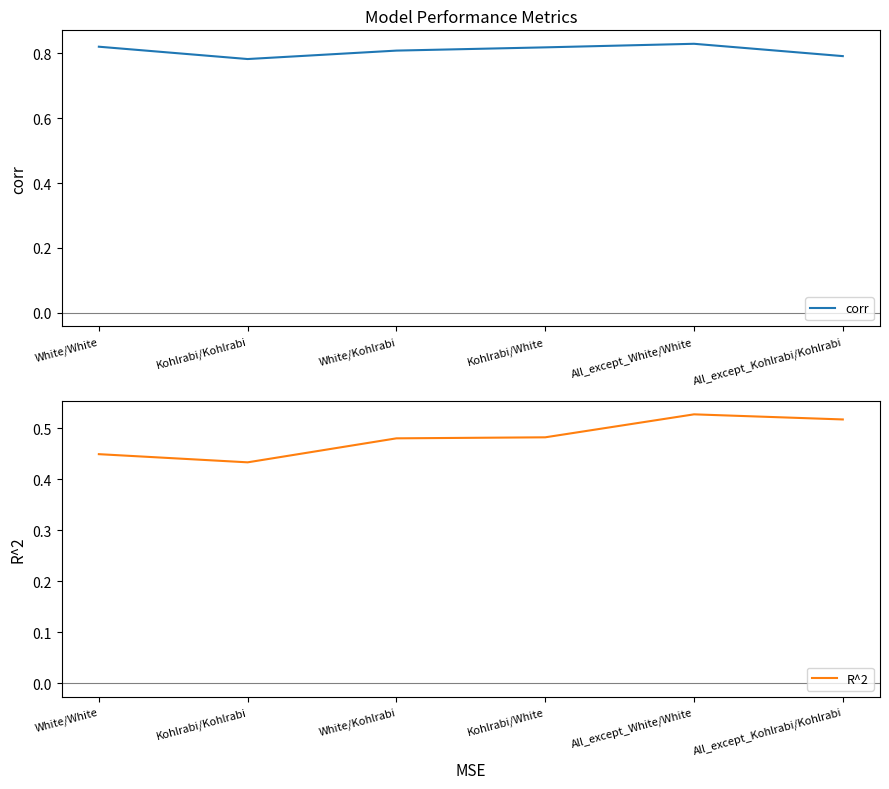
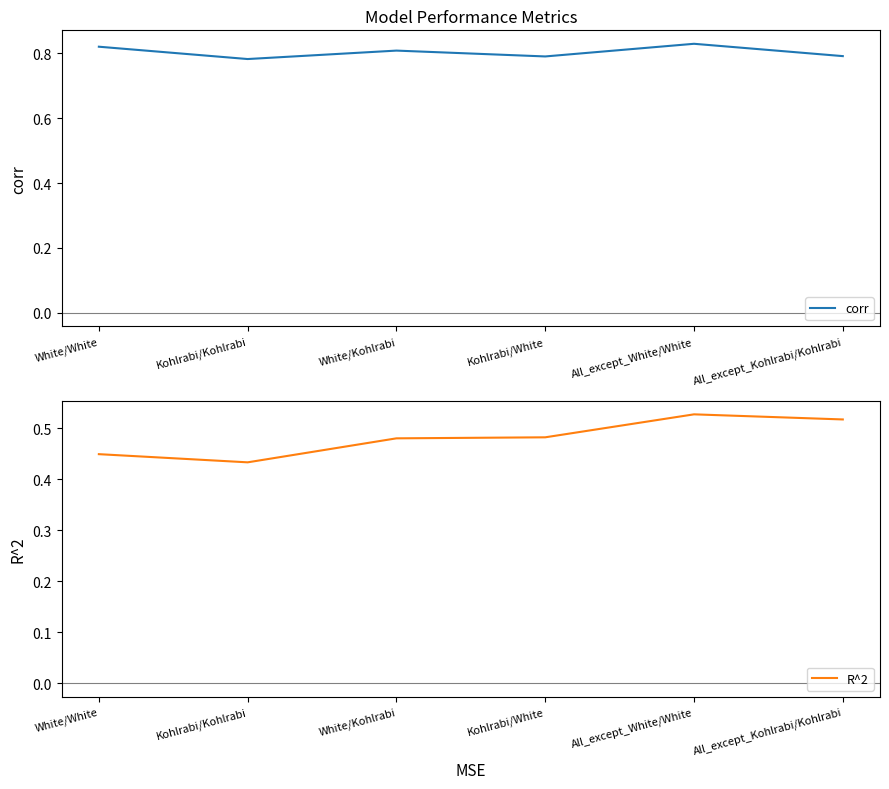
Model Performance Metrics, Kohlrabi/White: 0.82 -> 0.79
